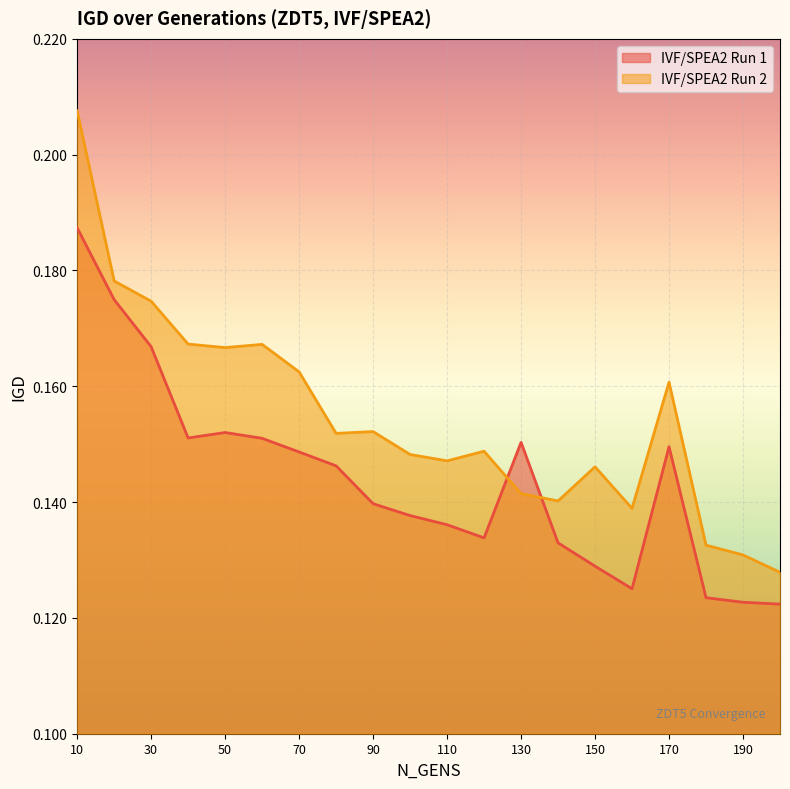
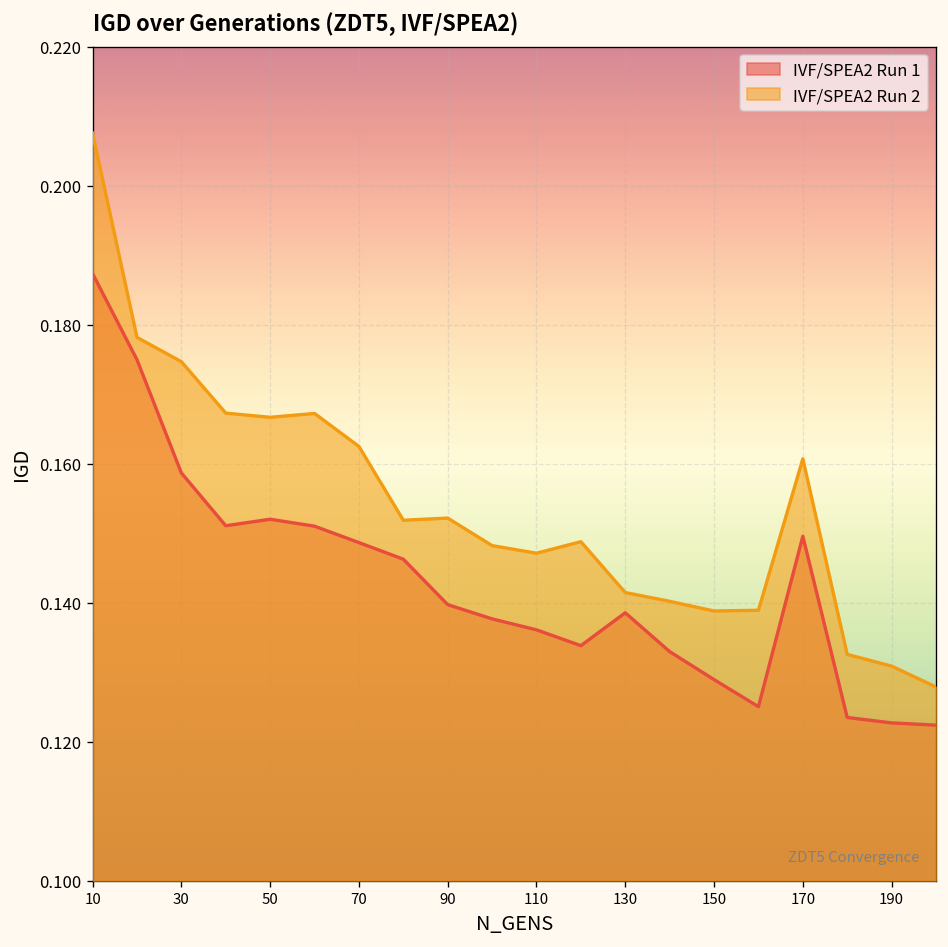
IVF/SPEA2 Run 1, 30: 0.167 -> 0.159
IVF/SPEA2 Run 1, 130: 0.150 -> 0.139
IVF/SPEA2 Run 2, 150: 0.146 -> 0.139
